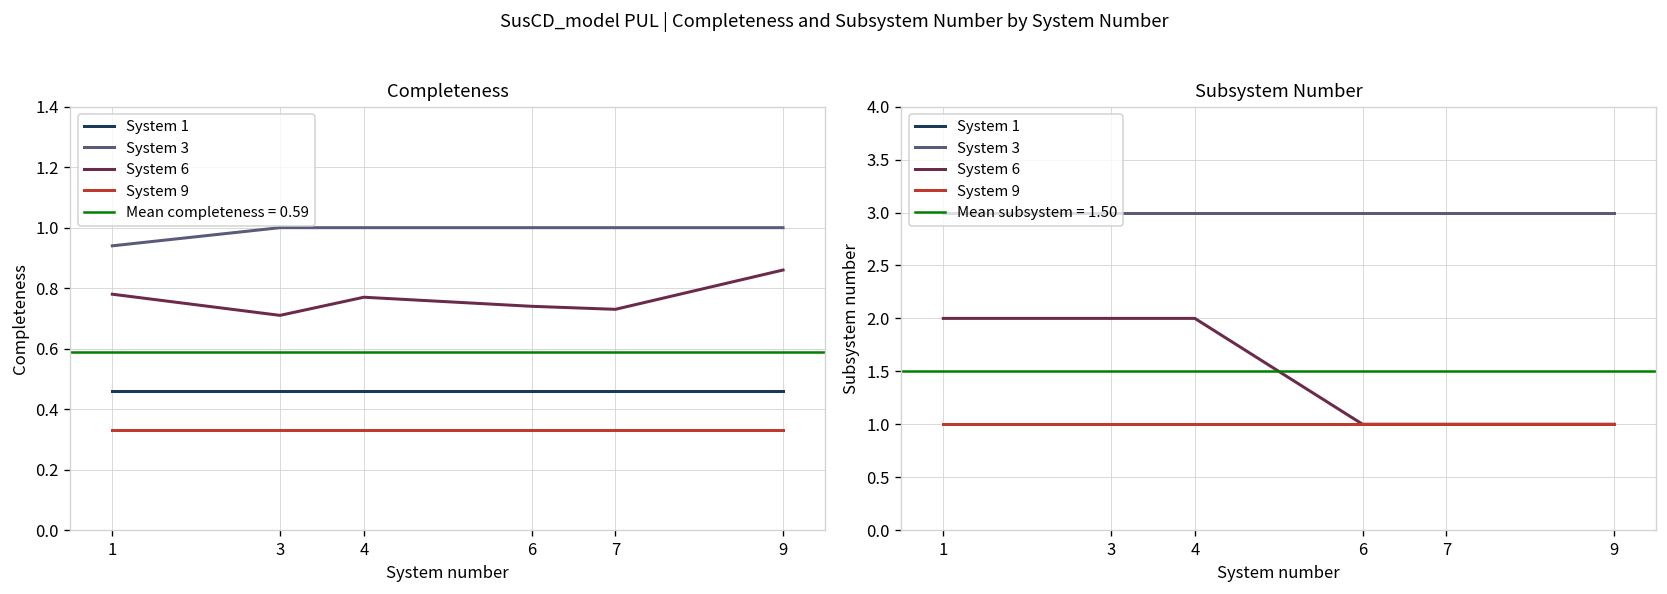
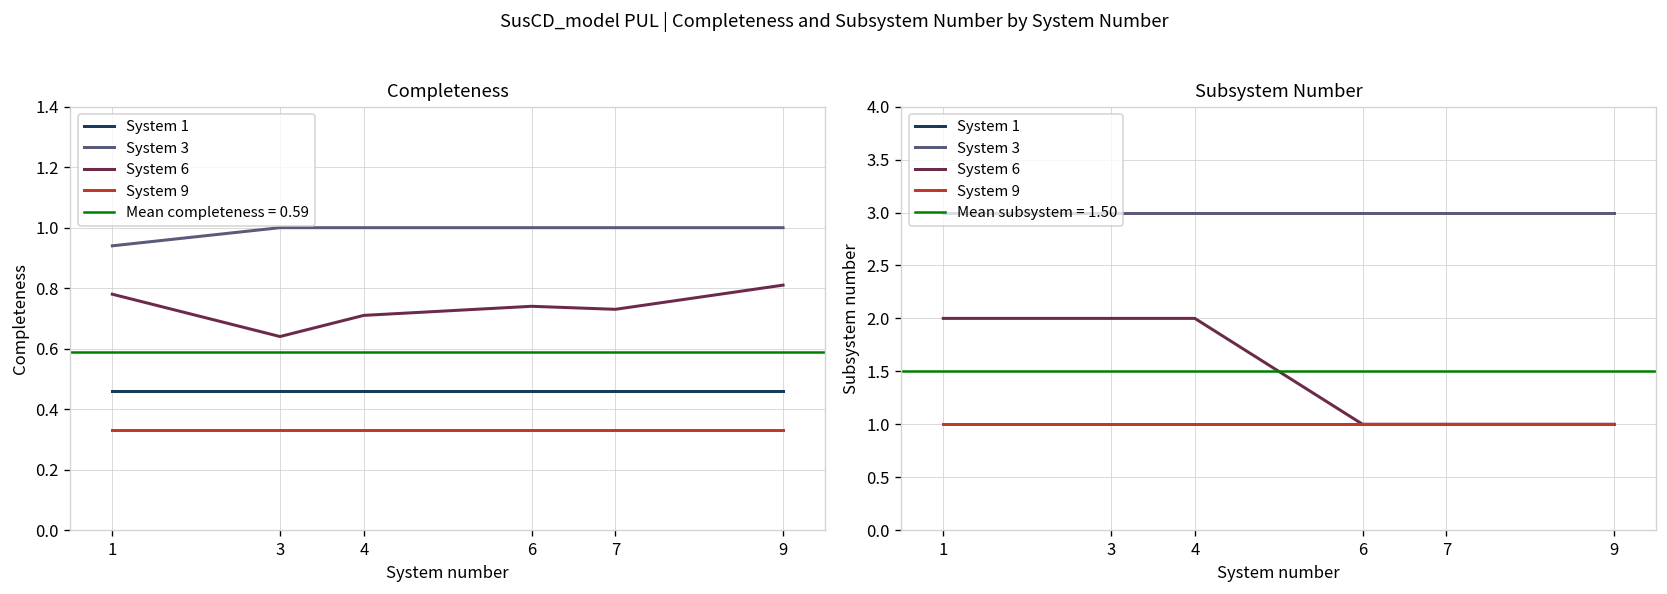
Completeness, System 6, 3: 0.71 -> 0.64
Completeness, System 6, 4: 0.77 -> 0.71
Completeness, System 6, 9: 0.86 -> 0.81
